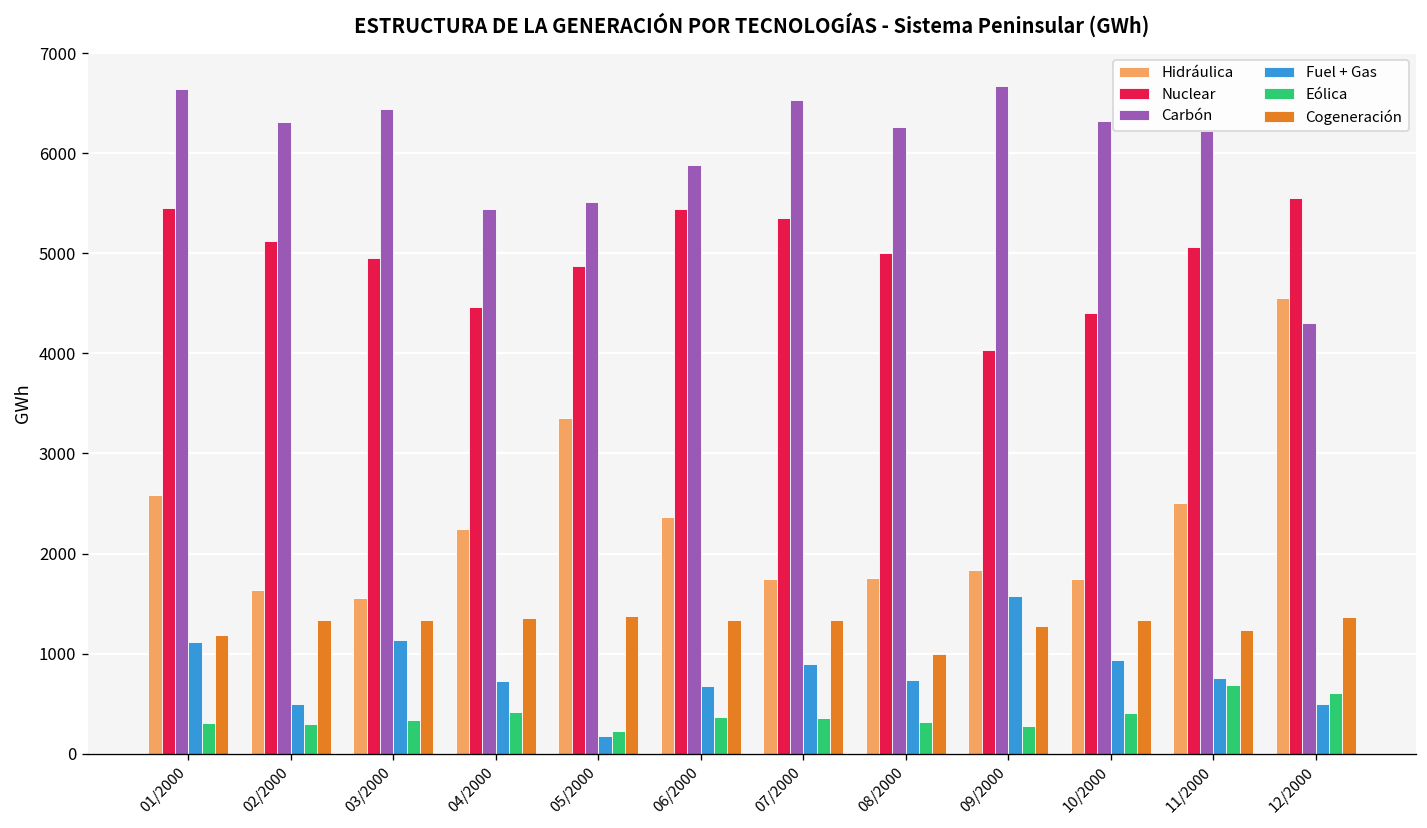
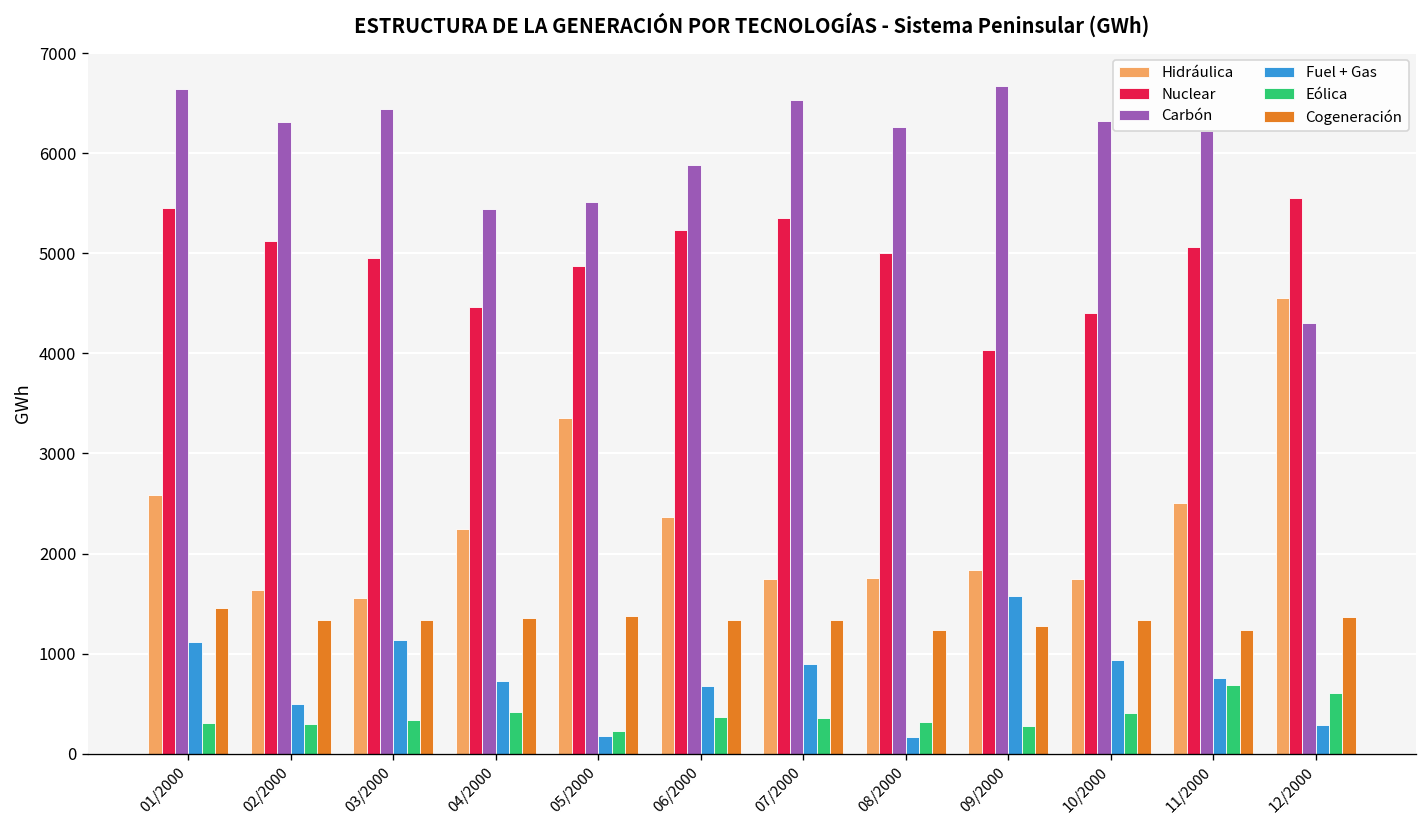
Cogeneración, 01/2000: 1200 -> 1500
Nuclear, 06/2000: 5400 -> 5200
Fuel + Gas, 08/2000: 700 -> 200
Cogeneración, 08/2000: 1000 -> 1200
Fuel + Gas, 12/2000: 500 -> 300
